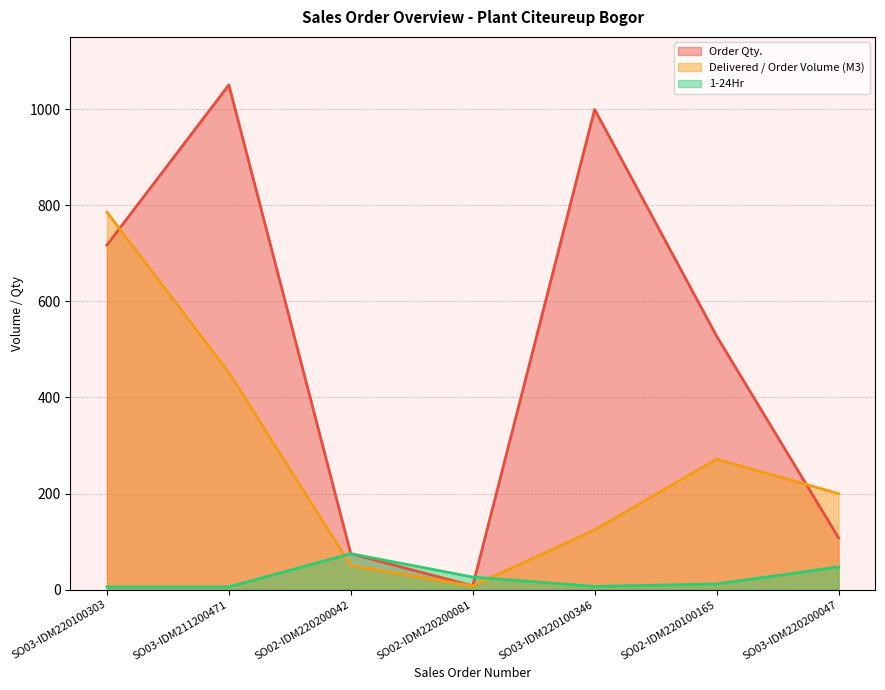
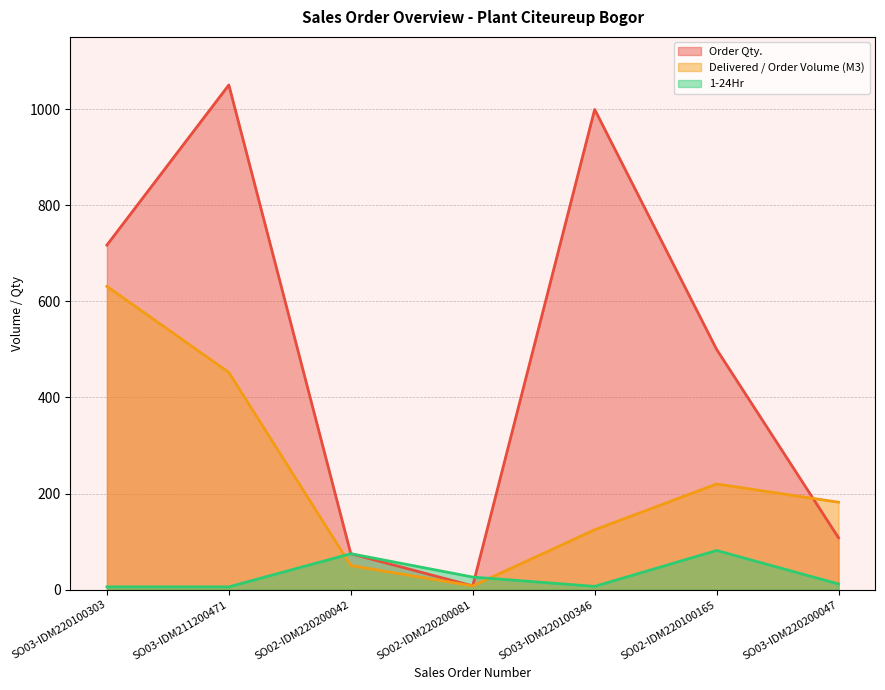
Delivered / Order Volume (M3), SO03-IDM220100303: 790 -> 630
Order Qty., SO02-IDM220100165: 530 -> 500
Delivered / Order Volume (M3), SO02-IDM220100165: 270 -> 220
1-24Hr, SO02-IDM220100165: 10 -> 80
Delivered / Order Volume (M3), SO03-IDM220200047: 200 -> 180
1-24Hr, SO03-IDM220200047: 50 -> 10
